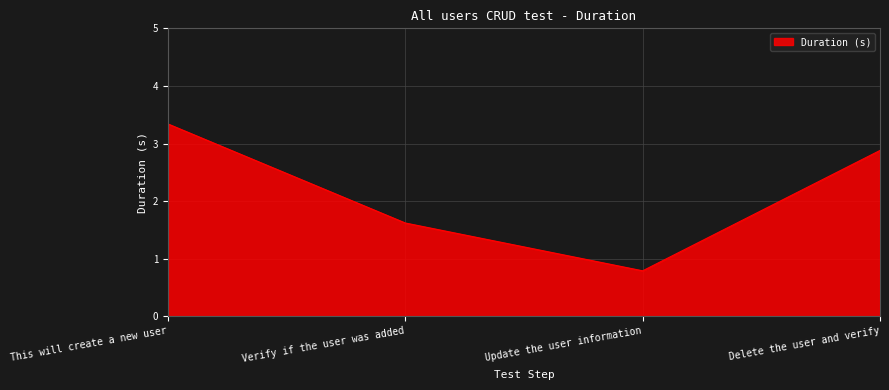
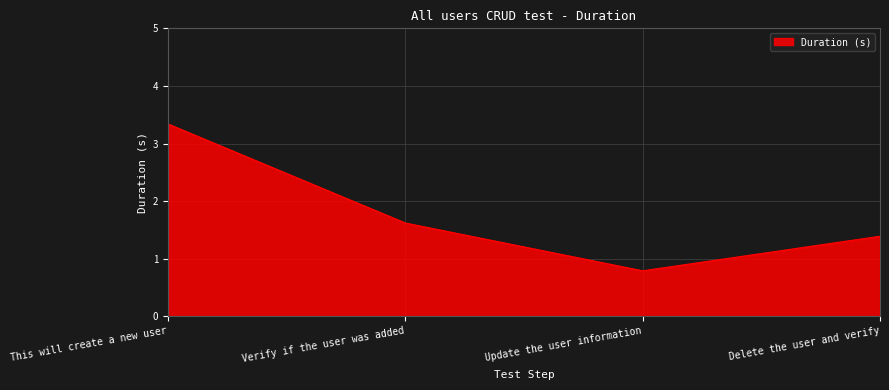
Delete the user and verify: 2.9 -> 1.4
